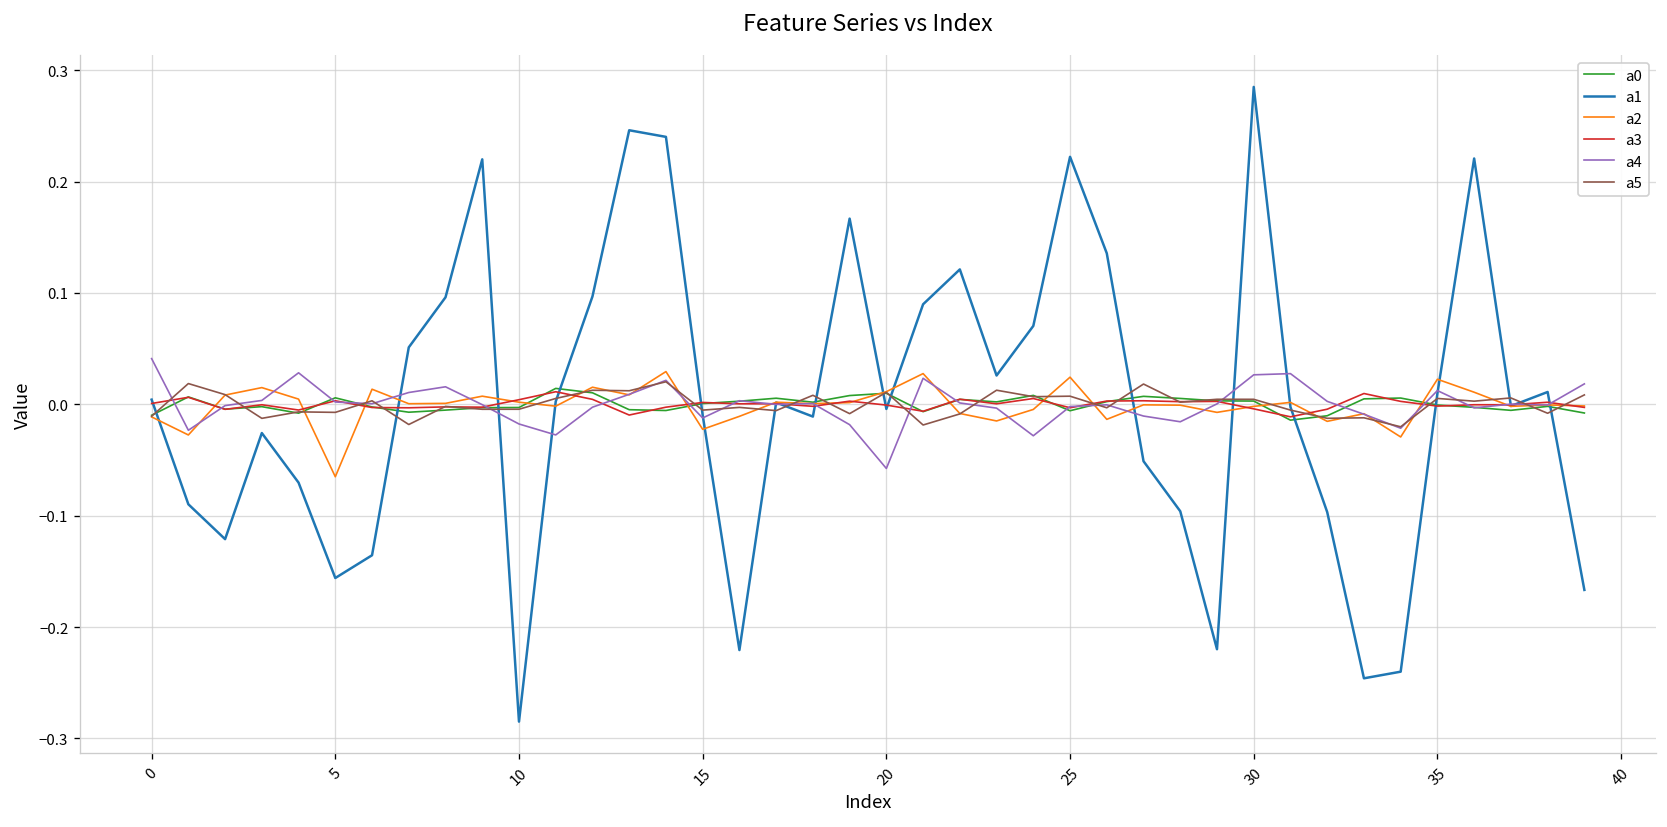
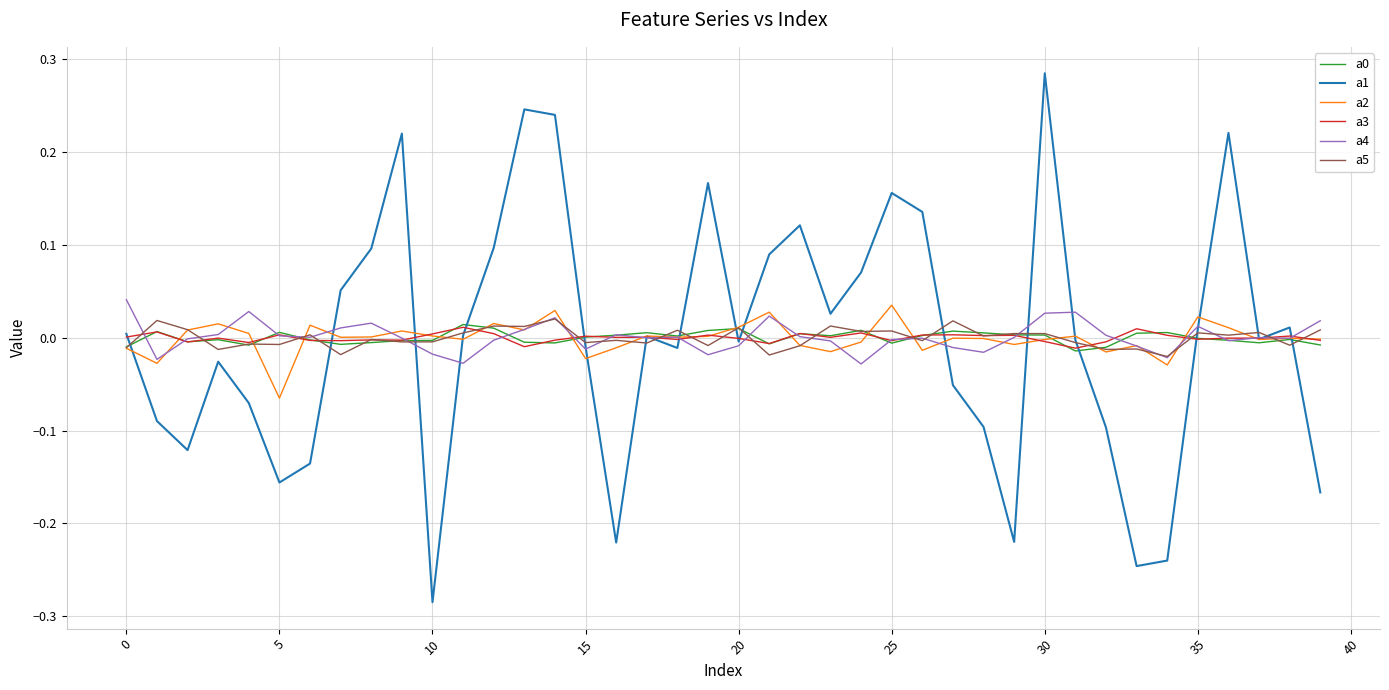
a4, 20: -0.06 -> -0.01
a1, 25: 0.22 -> 0.16
a2, 25: 0.02 -> 0.04
